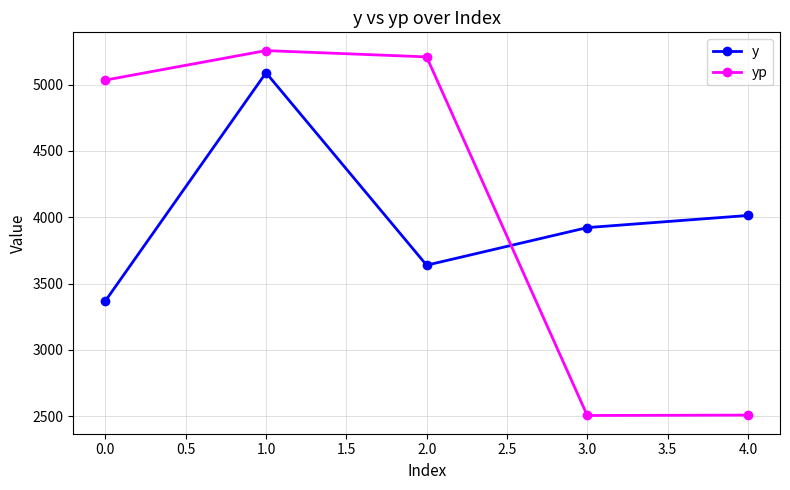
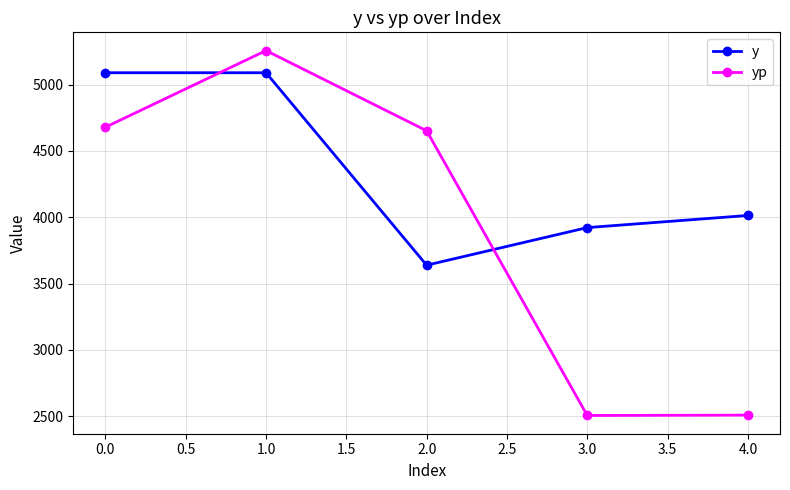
y, 0.0: 3370 -> 5090
yp, 0.0: 5030 -> 4680
yp, 2.0: 5210 -> 4650
